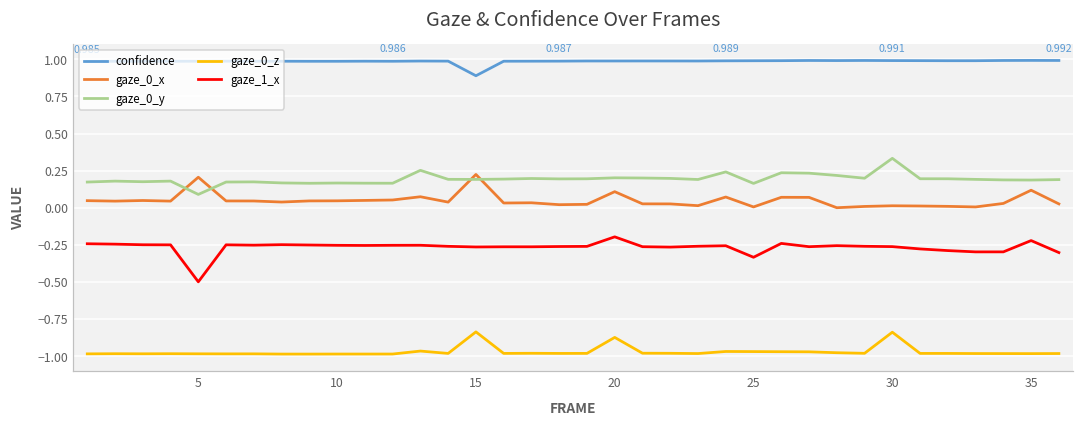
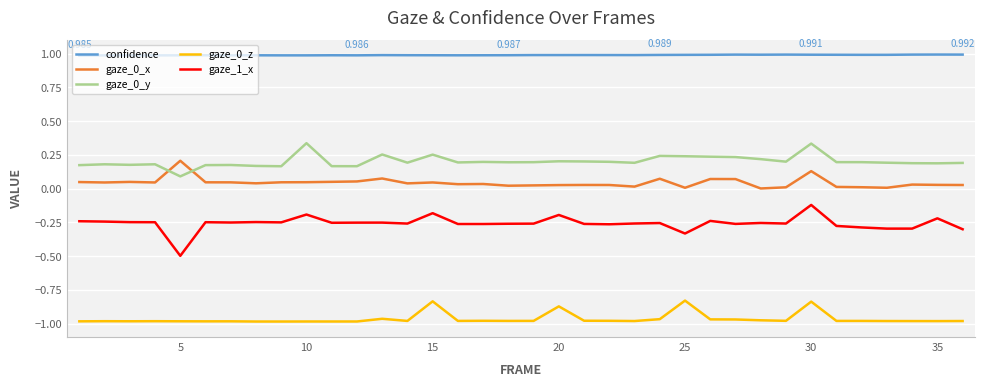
gaze_0_y, 10: 0.17 -> 0.34
gaze_1_x, 10: -0.25 -> -0.19
confidence, 15: 0.89 -> 0.99
gaze_0_x, 15: 0.22 -> 0.04
gaze_0_y, 15: 0.19 -> 0.25
gaze_1_x, 15: -0.26 -> -0.18
gaze_0_x, 20: 0.11 -> 0.03
gaze_0_y, 25: 0.16 -> 0.24
gaze_0_z, 25: -0.97 -> -0.83
gaze_0_x, 30: 0.01 -> 0.13
gaze_1_x, 30: -0.26 -> -0.12
gaze_0_x, 35: 0.12 -> 0.03
